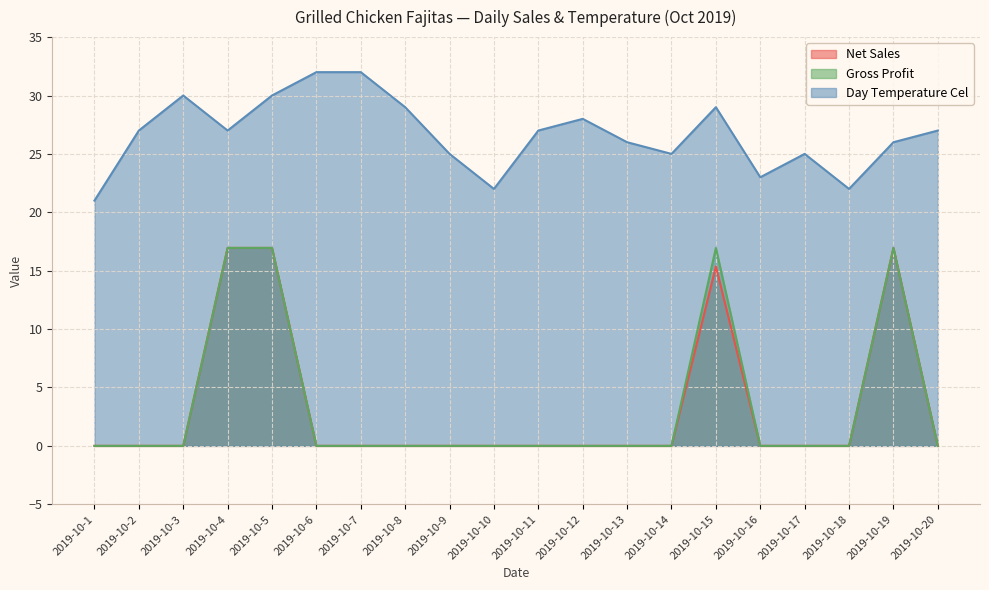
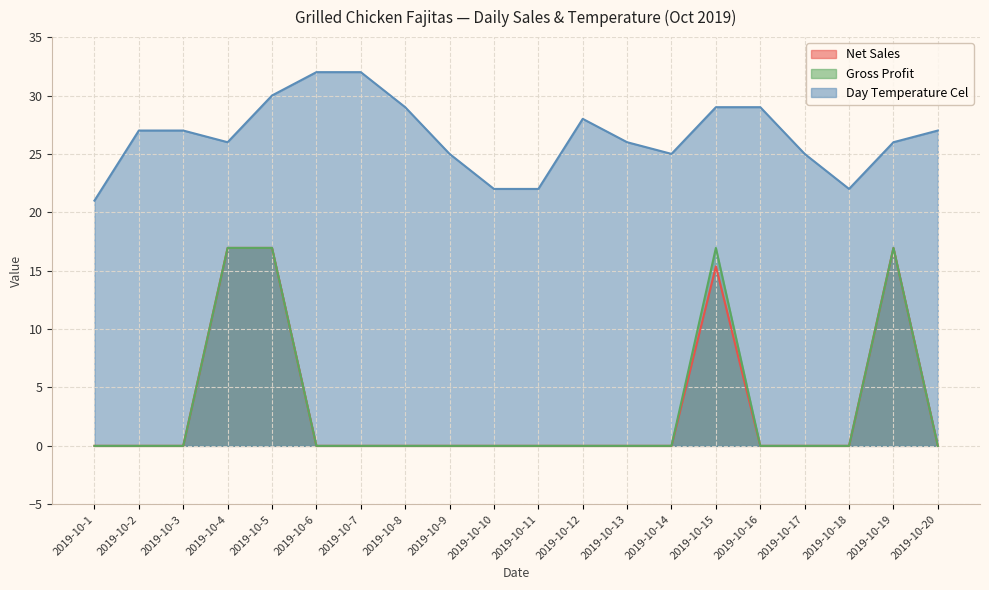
Day Temperature Cel, 2019-10-3: 30 -> 27
Day Temperature Cel, 2019-10-4: 27 -> 26
Day Temperature Cel, 2019-10-11: 27 -> 22
Day Temperature Cel, 2019-10-16: 23 -> 29
